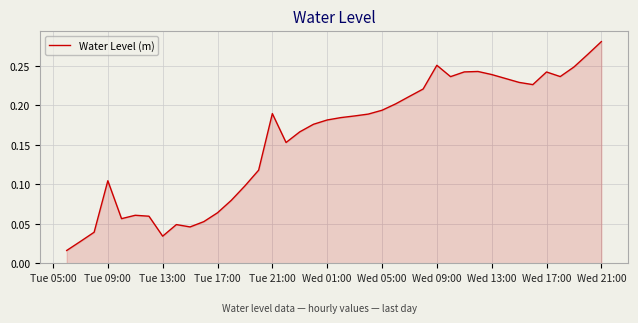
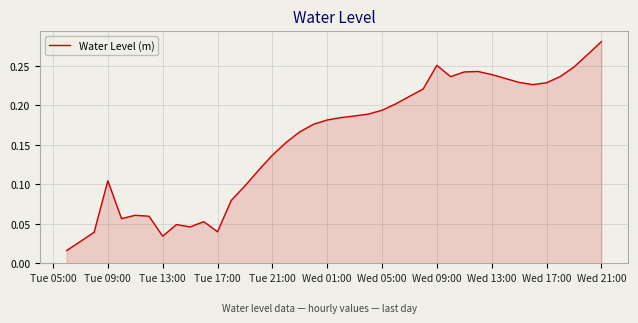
Tue 17:00: 0.06 -> 0.04
Tue 21:00: 0.19 -> 0.14
Wed 17:00: 0.24 -> 0.23
